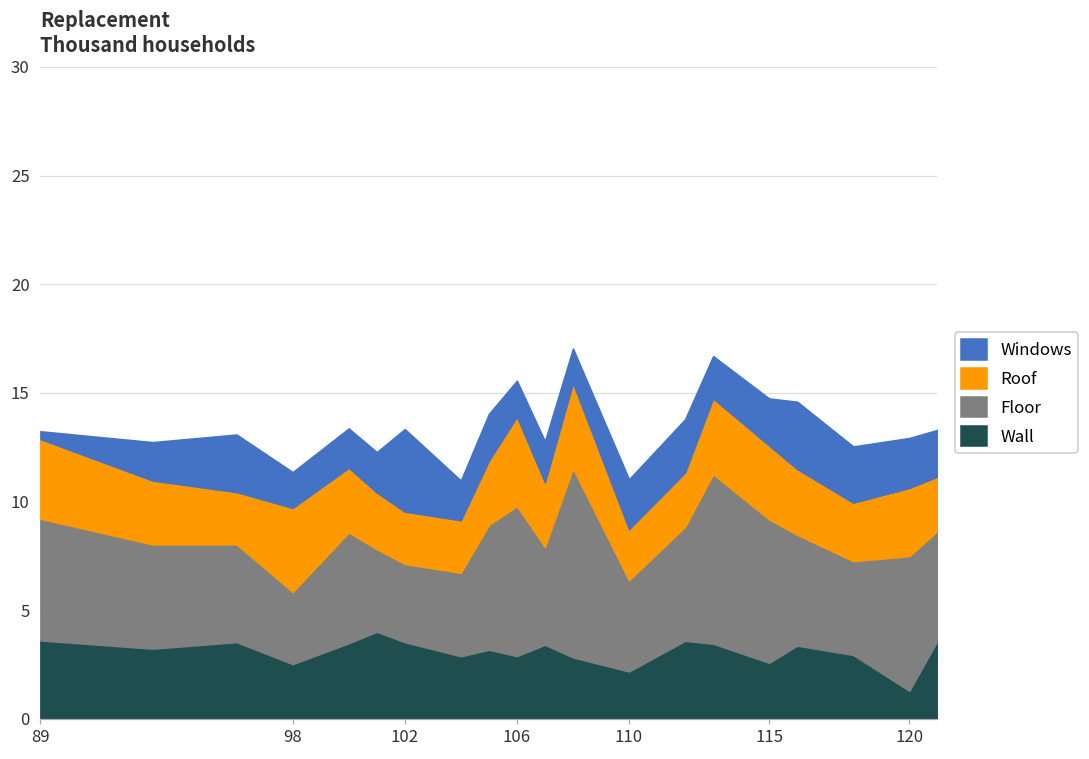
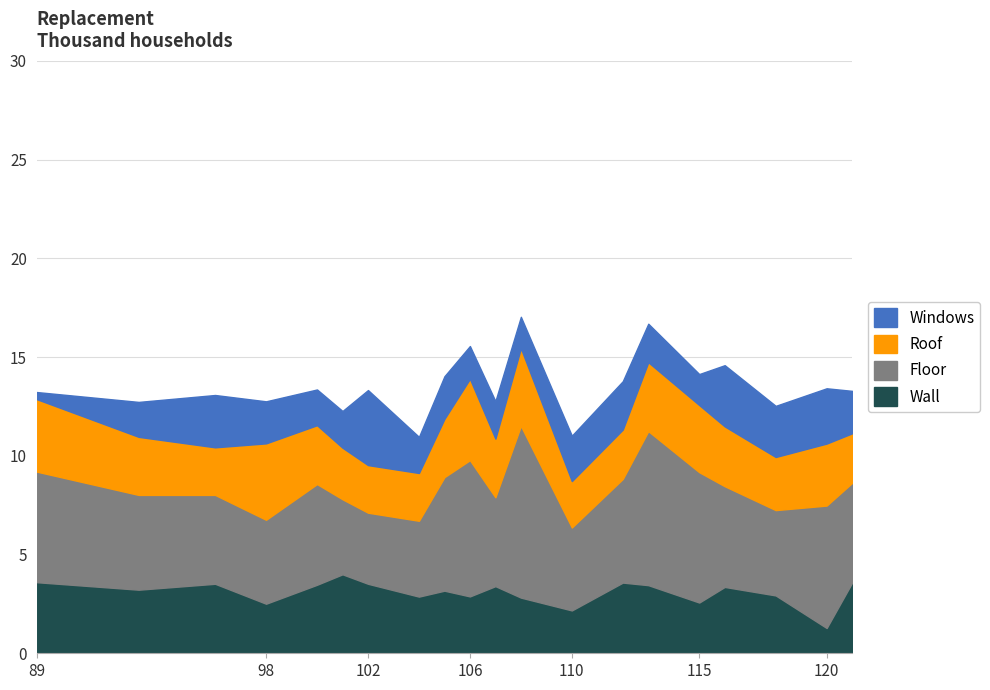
Floor, 98: 3.3 -> 4.3
Windows, 98: 1.7 -> 2.1
Windows, 115: 2.2 -> 1.6
Windows, 120: 2.3 -> 2.8
